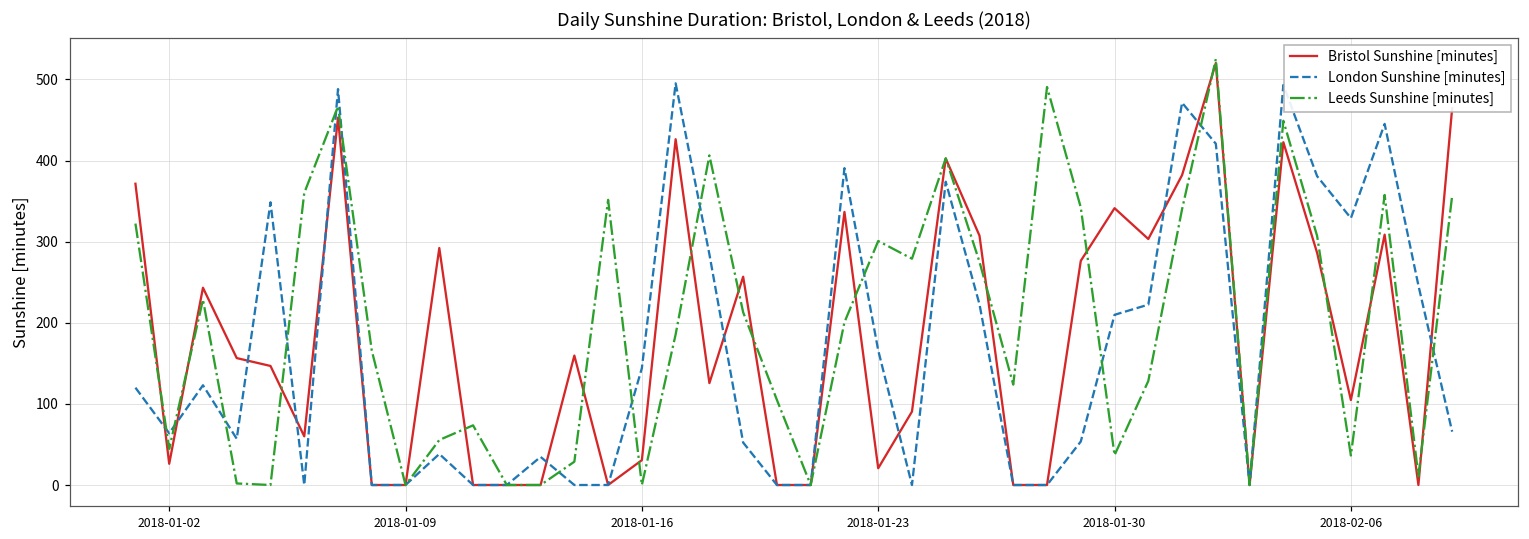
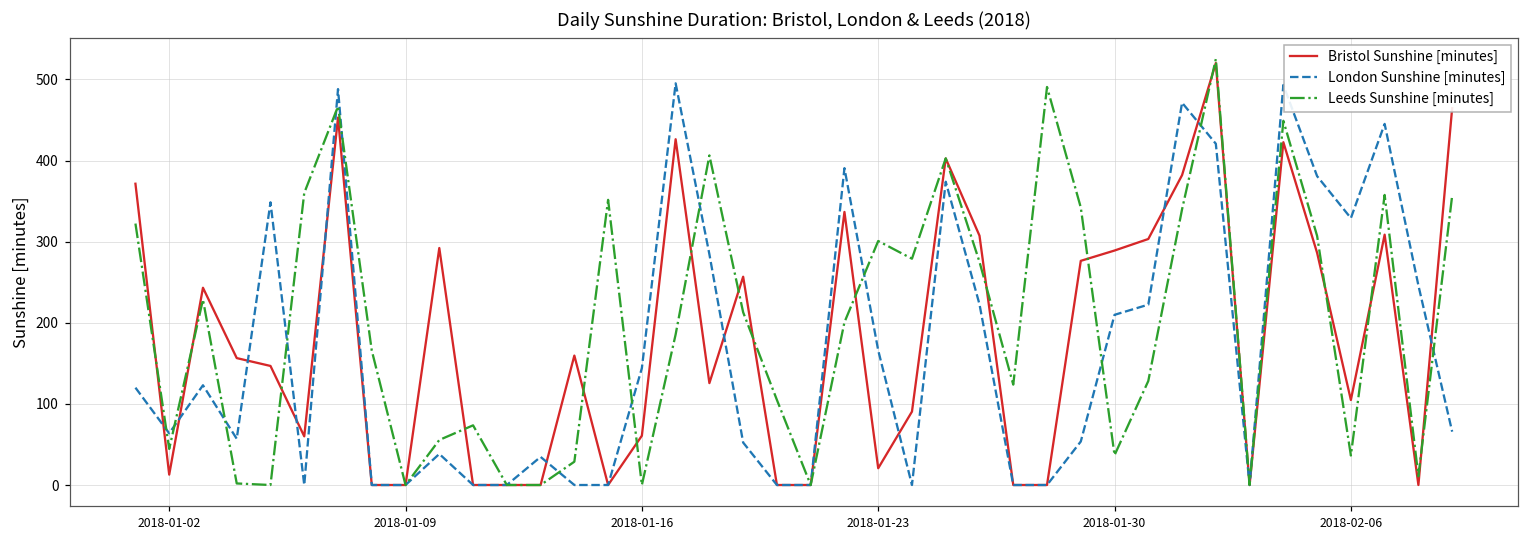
Bristol Sunshine [minutes], 2018-01-02: 30 -> 10
Bristol Sunshine [minutes], 2018-01-16: 30 -> 60
Bristol Sunshine [minutes], 2018-01-30: 340 -> 290
